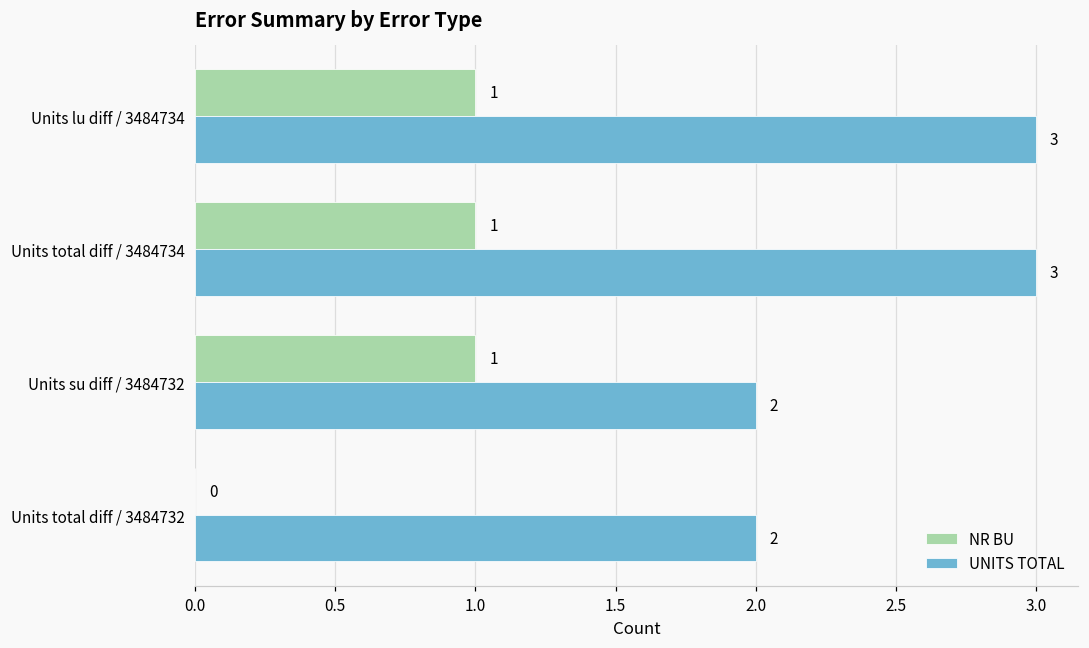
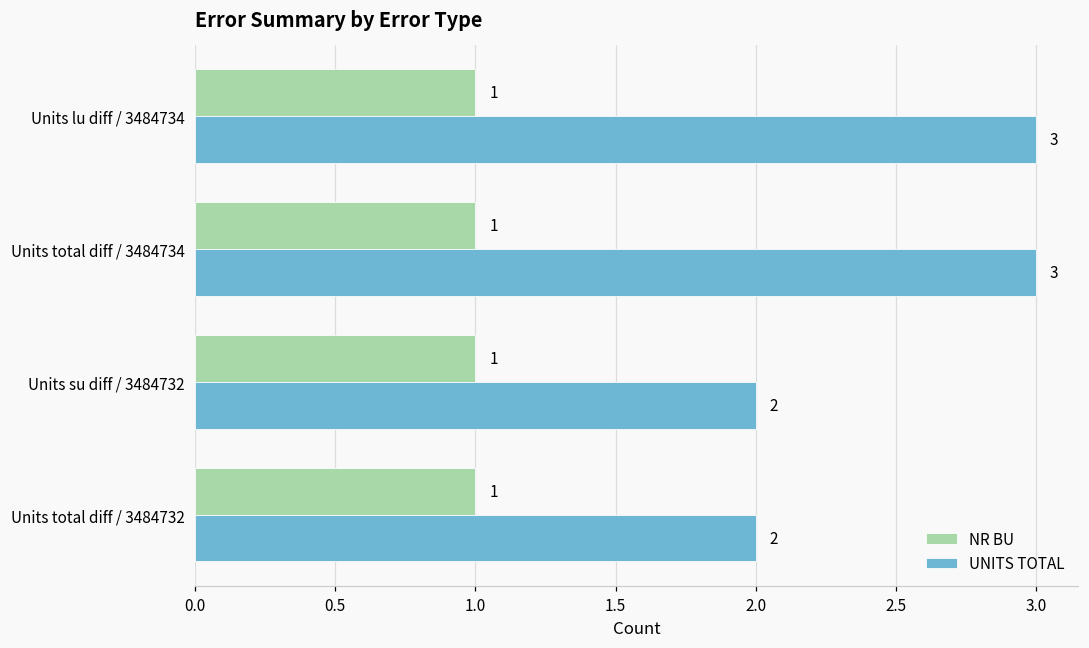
NR BU, Units total diff / 3484732: 0 -> 1
